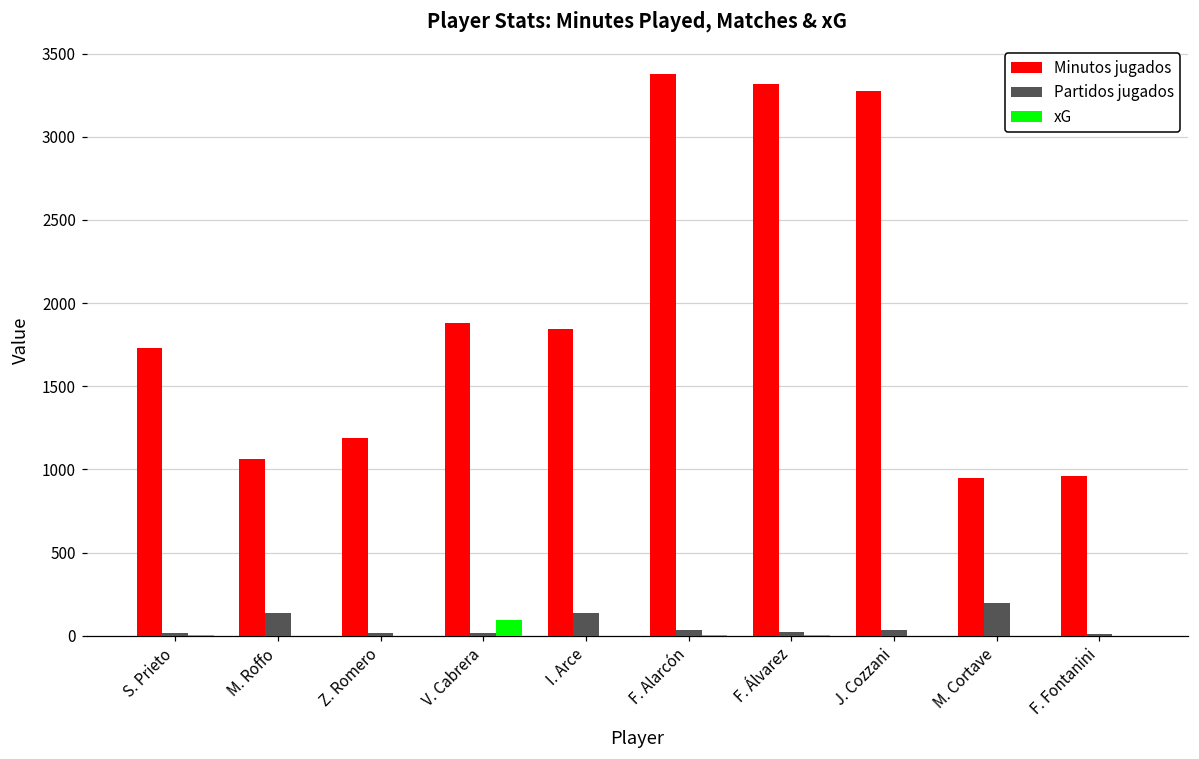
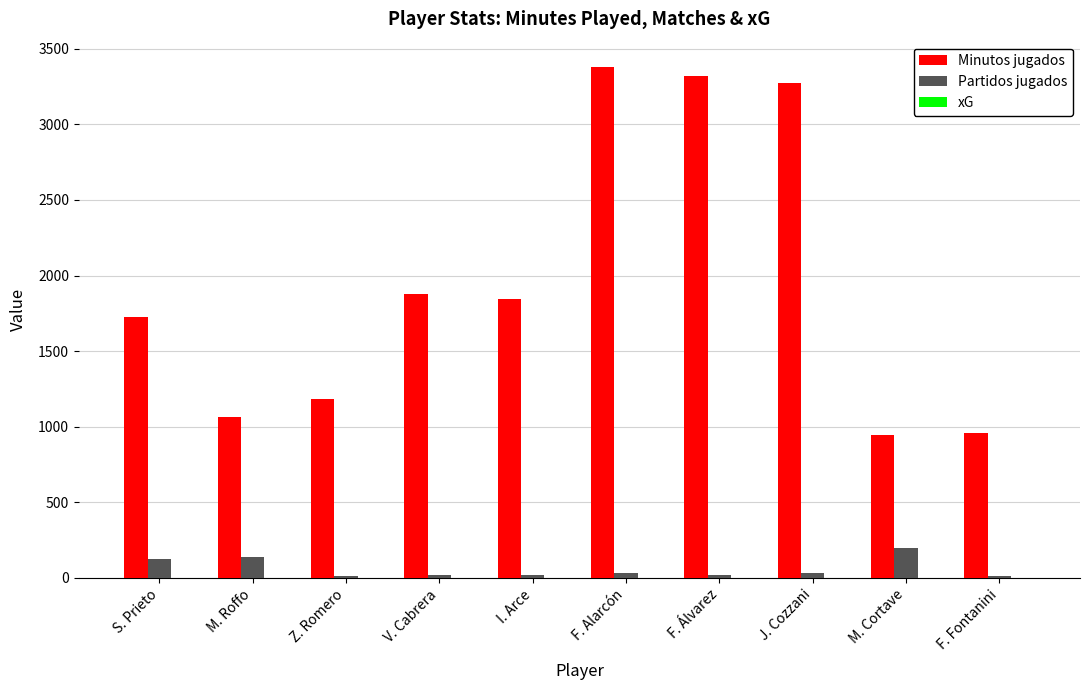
Partidos jugados, S. Prieto: 20 -> 130
xG, V. Cabrera: 90 -> 0
Partidos jugados, I. Arce: 140 -> 20
